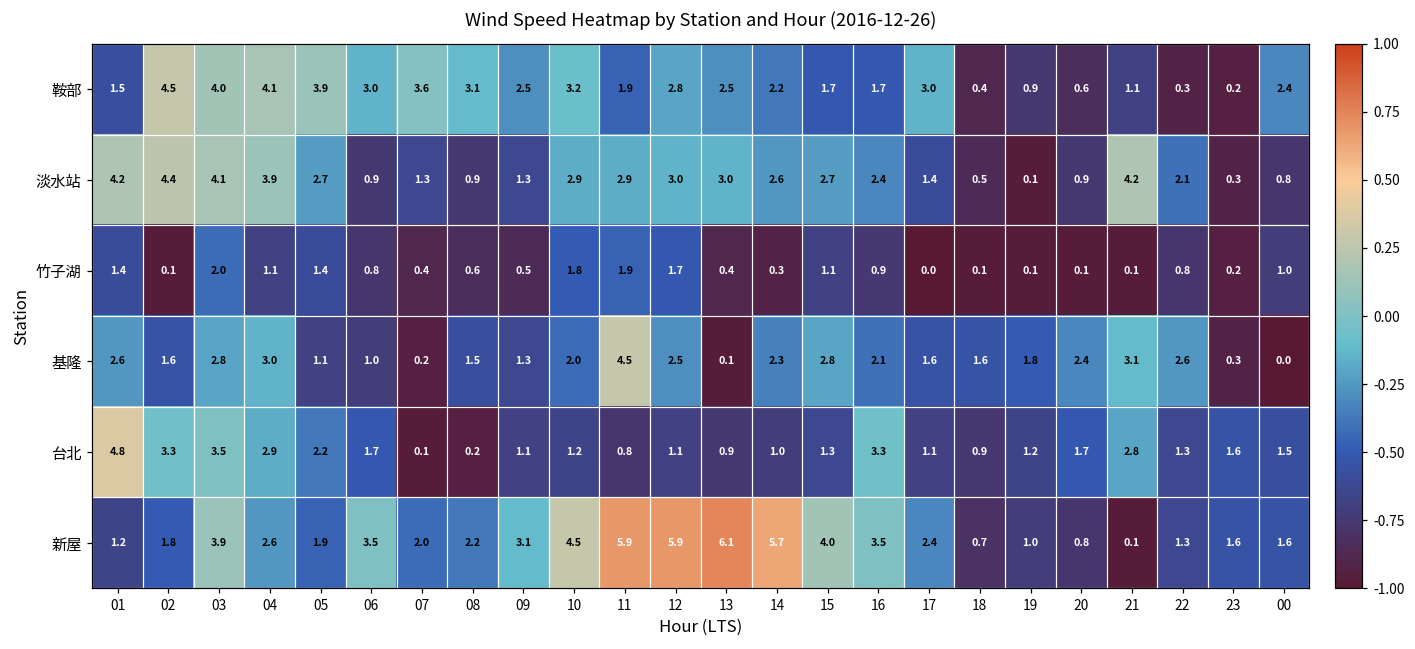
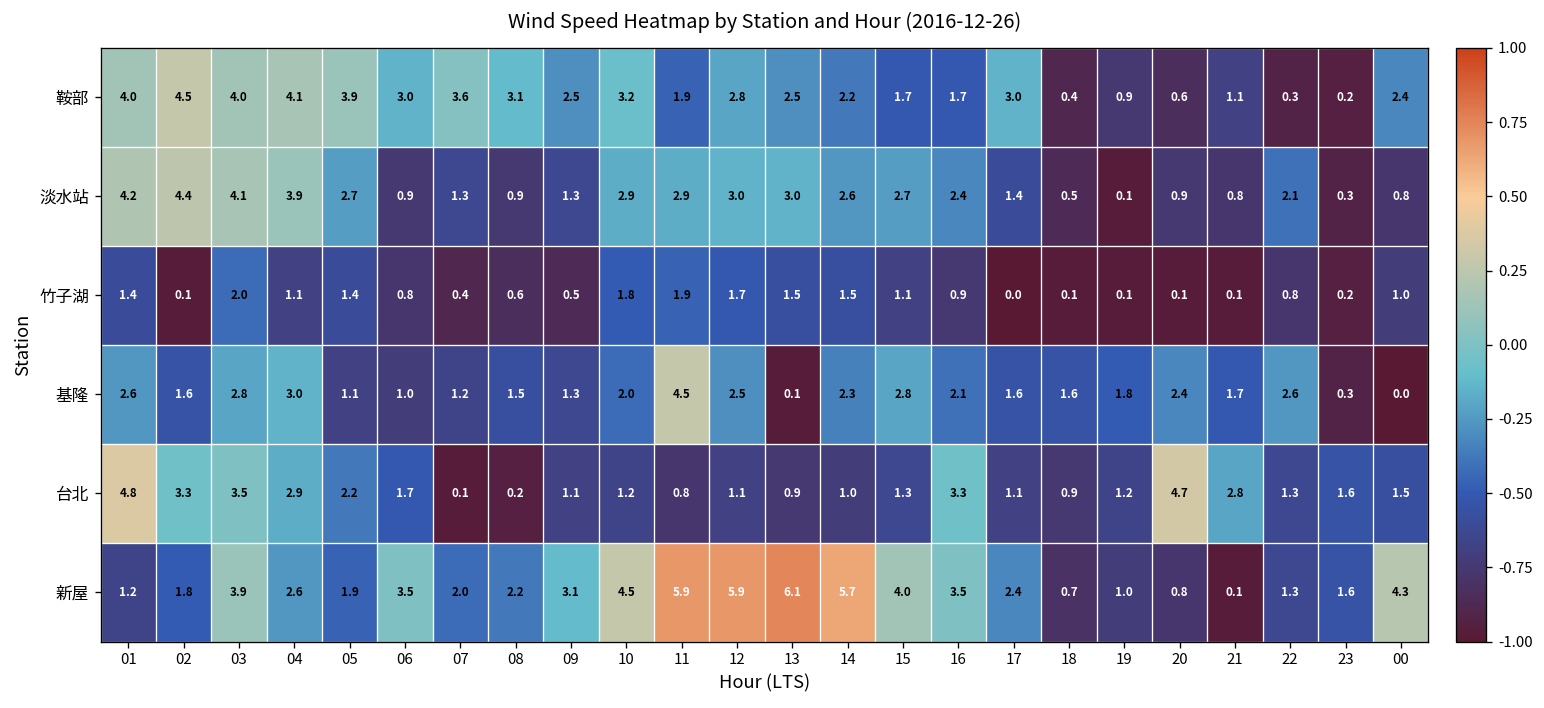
鞍部, 01: 1.5 -> 4.0
淡水站, 21: 4.2 -> 0.8
竹子湖, 13: 0.4 -> 1.5
竹子湖, 14: 0.3 -> 1.5
基隆, 07: 0.2 -> 1.2
基隆, 21: 3.1 -> 1.7
台北, 20: 1.7 -> 4.7
新屋, 00: 1.6 -> 4.3
